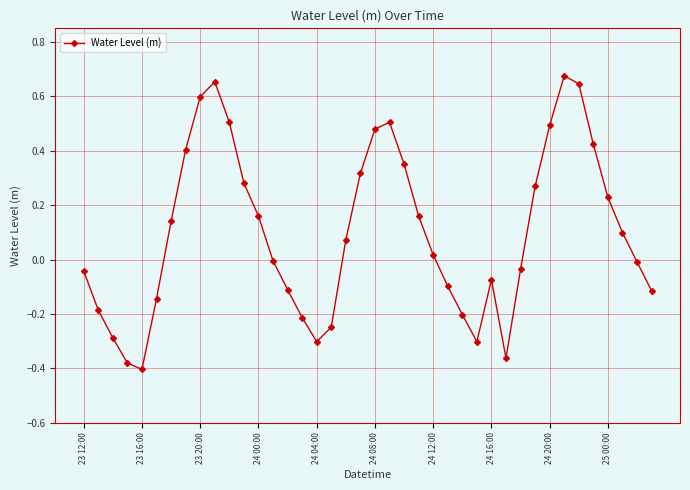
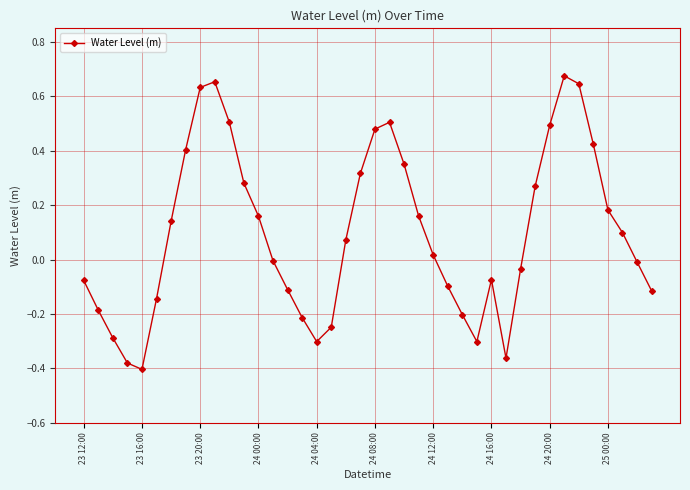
23 12:00: -0.04 -> -0.08
23 20:00: 0.60 -> 0.63
25 00:00: 0.23 -> 0.18
